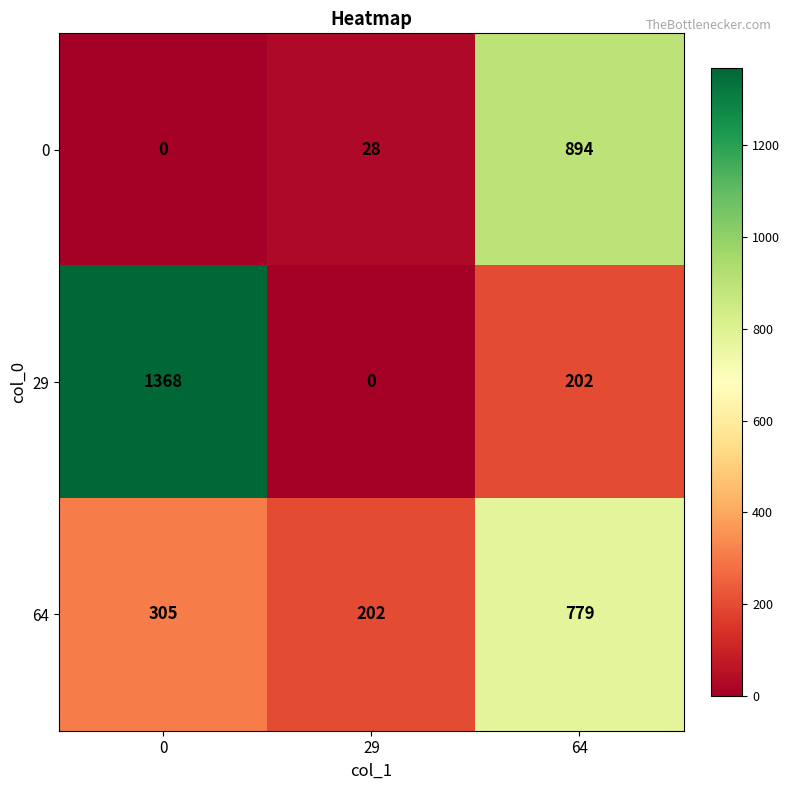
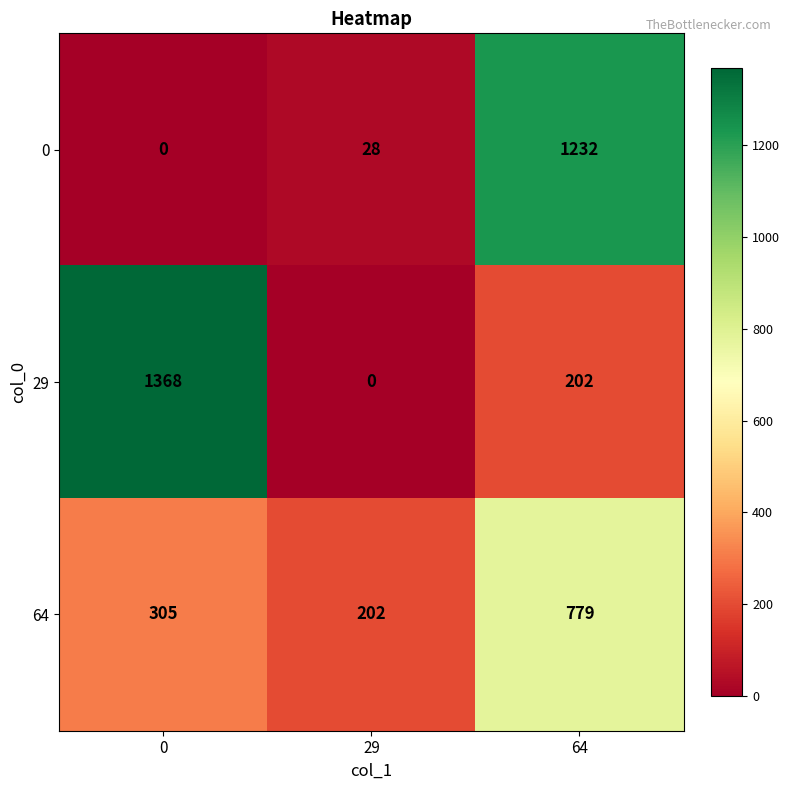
0, 64: 894 -> 1232
